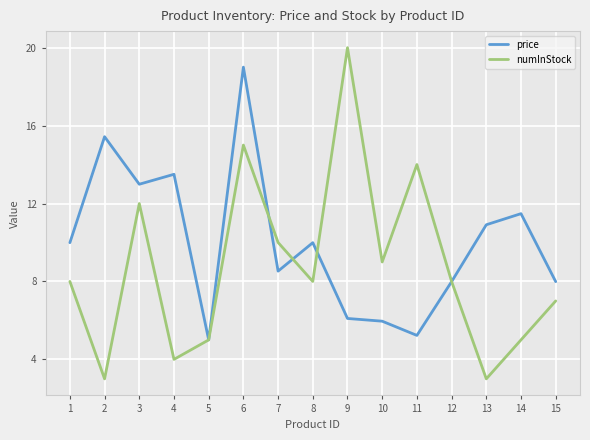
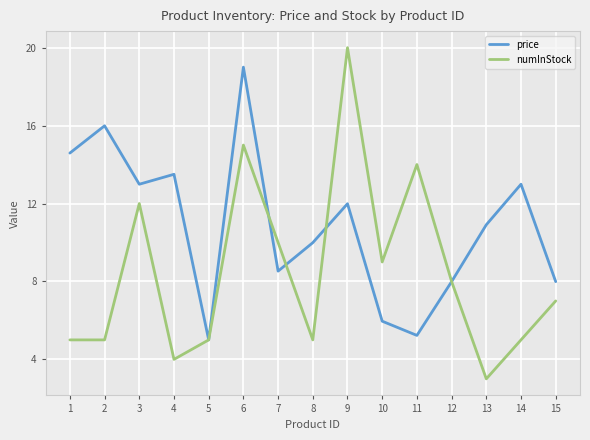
price, 1: 10.0 -> 14.6
numInStock, 1: 8 -> 5
price, 2: 15.4 -> 16.0
numInStock, 2: 3 -> 5
numInStock, 8: 8 -> 5
price, 9: 6.1 -> 12.0
price, 14: 11.5 -> 13.0
